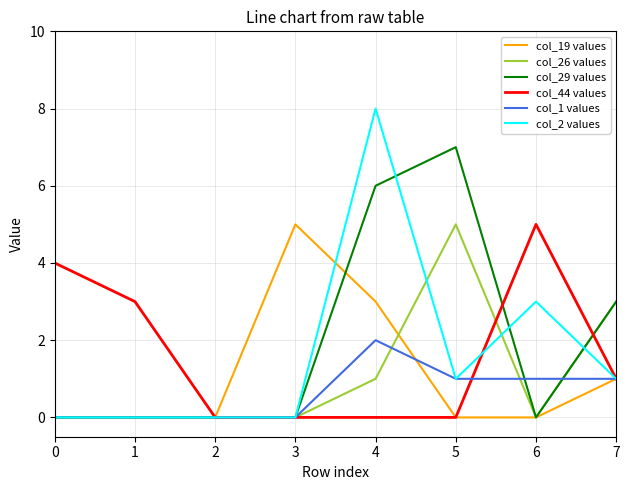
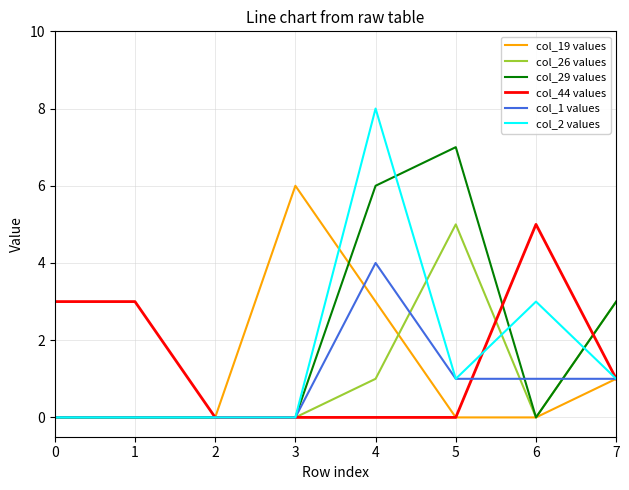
col_44 values, 0: 4 -> 3
col_19 values, 3: 5 -> 6
col_1 values, 4: 2 -> 4
